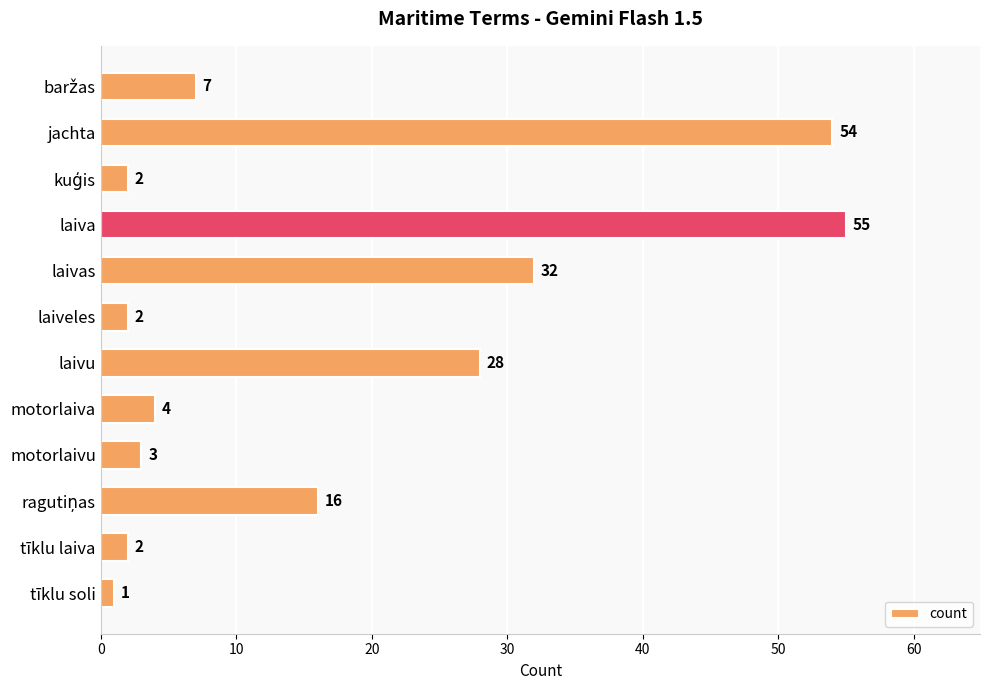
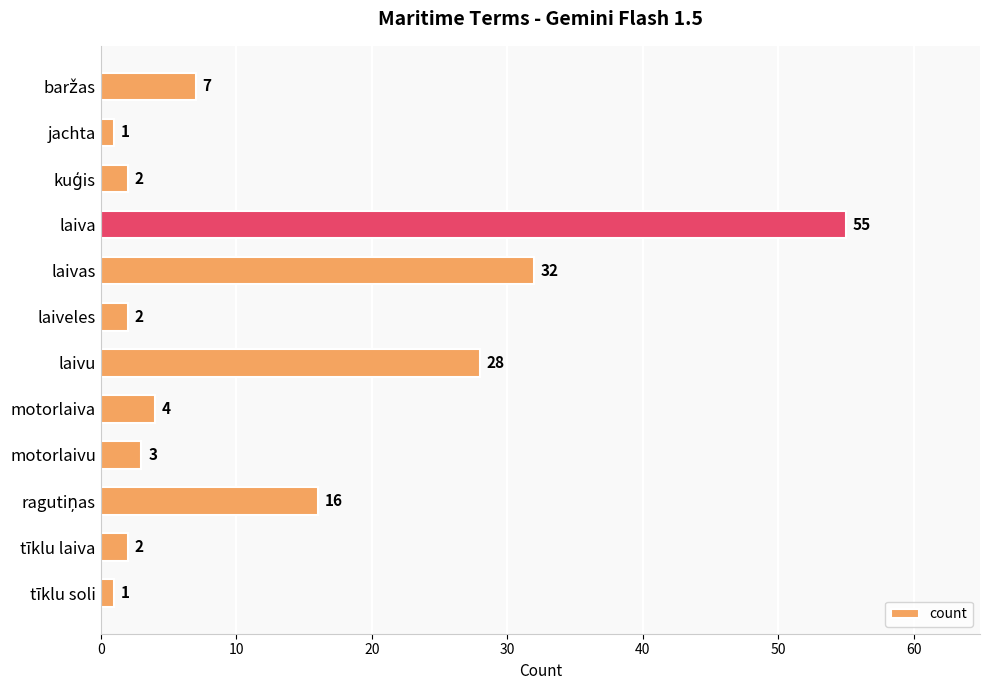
jachta: 54 -> 1
